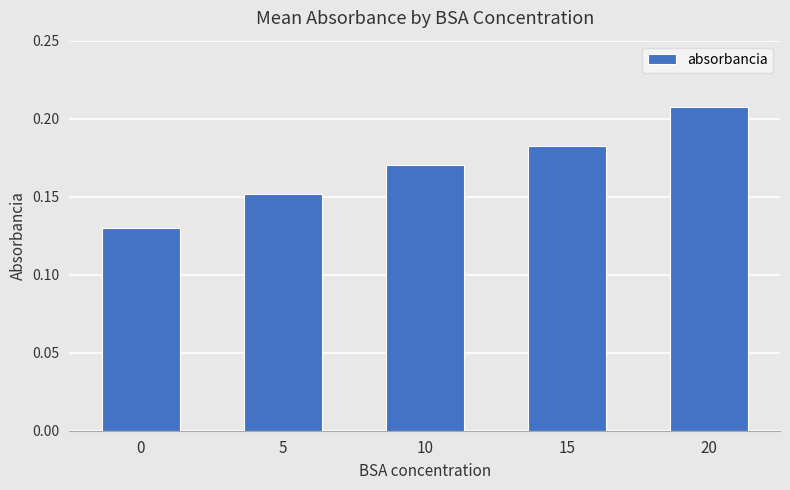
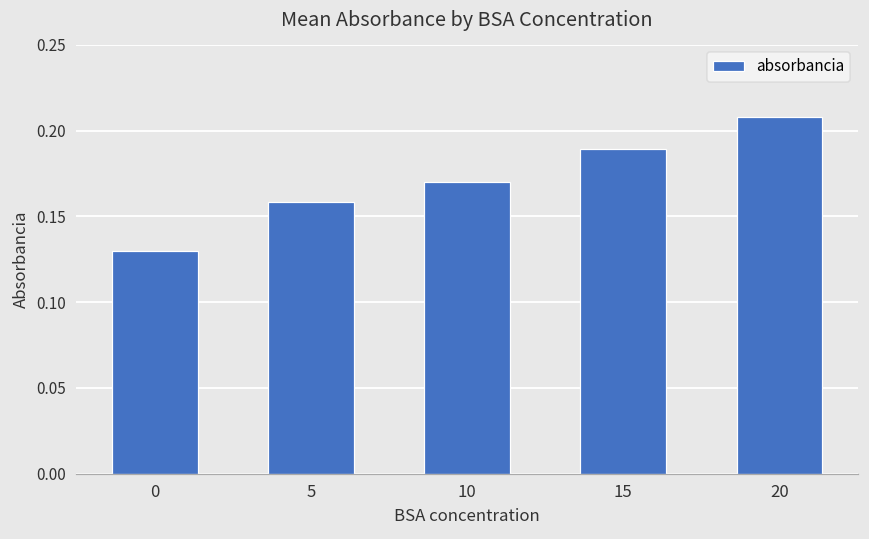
5: 0.152 -> 0.159
15: 0.182 -> 0.190
